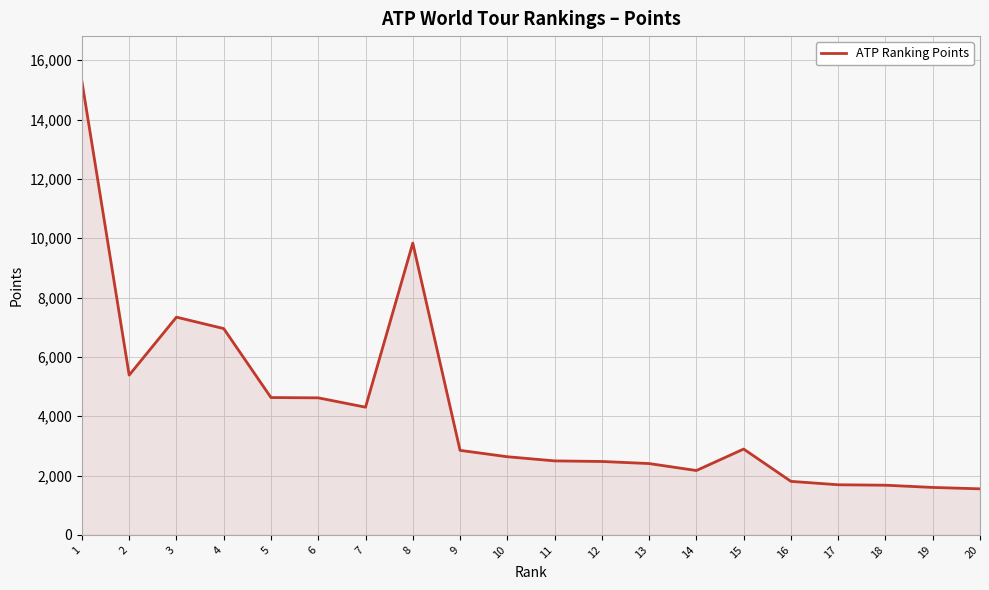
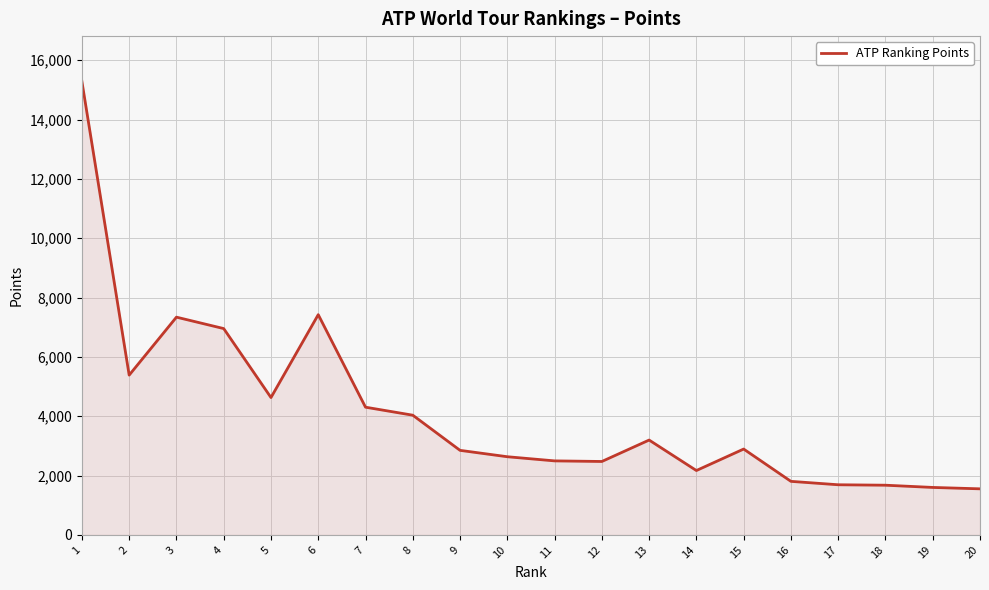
6: 4,600 -> 7,400
8: 9,800 -> 4,000
13: 2,400 -> 3,200
